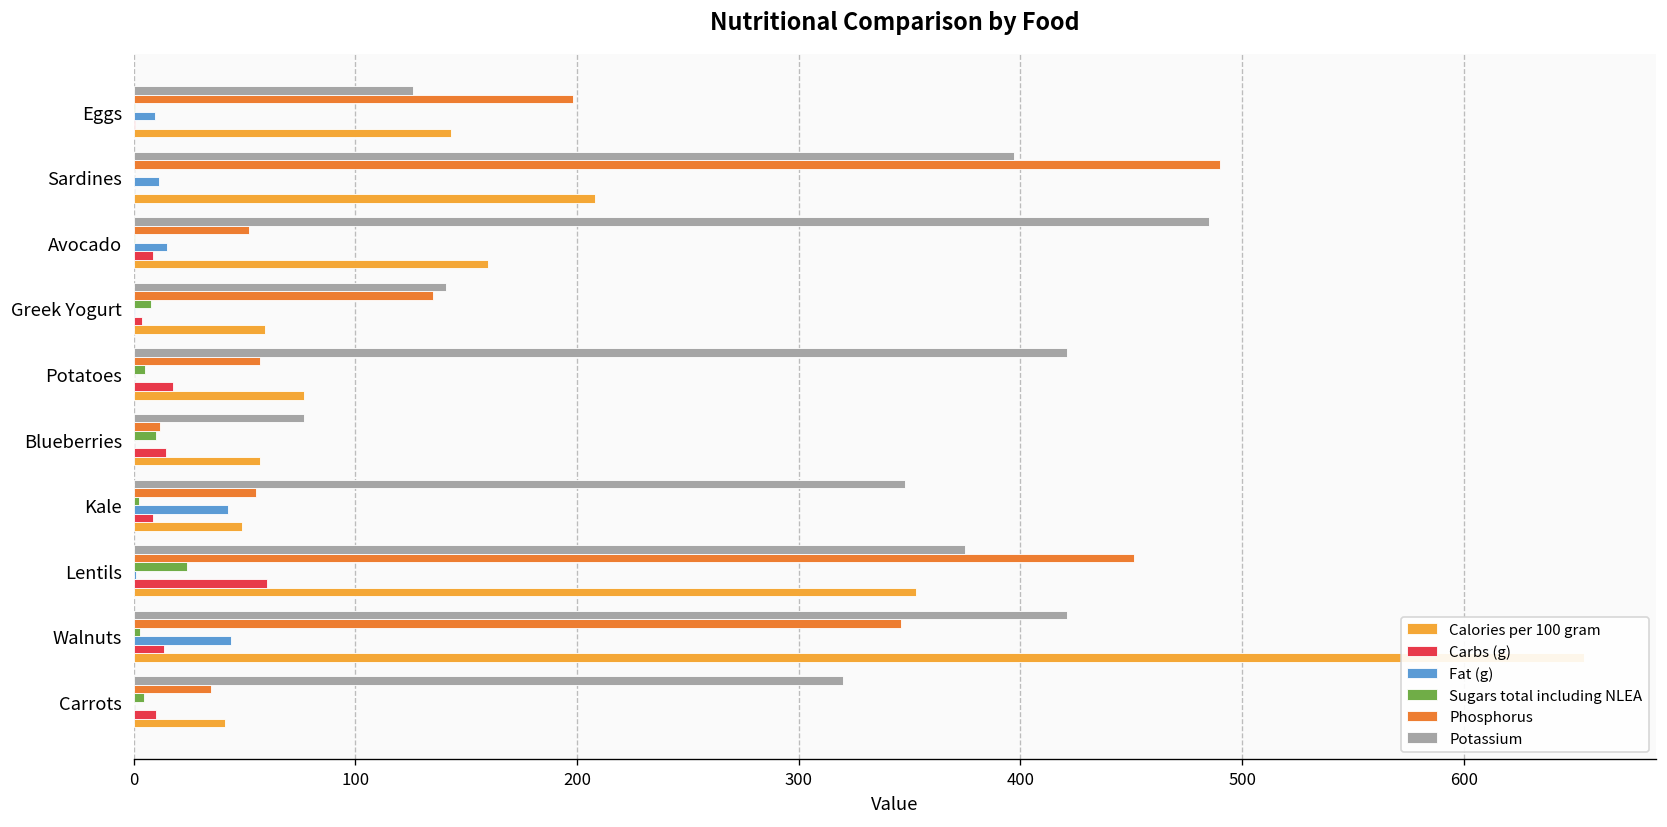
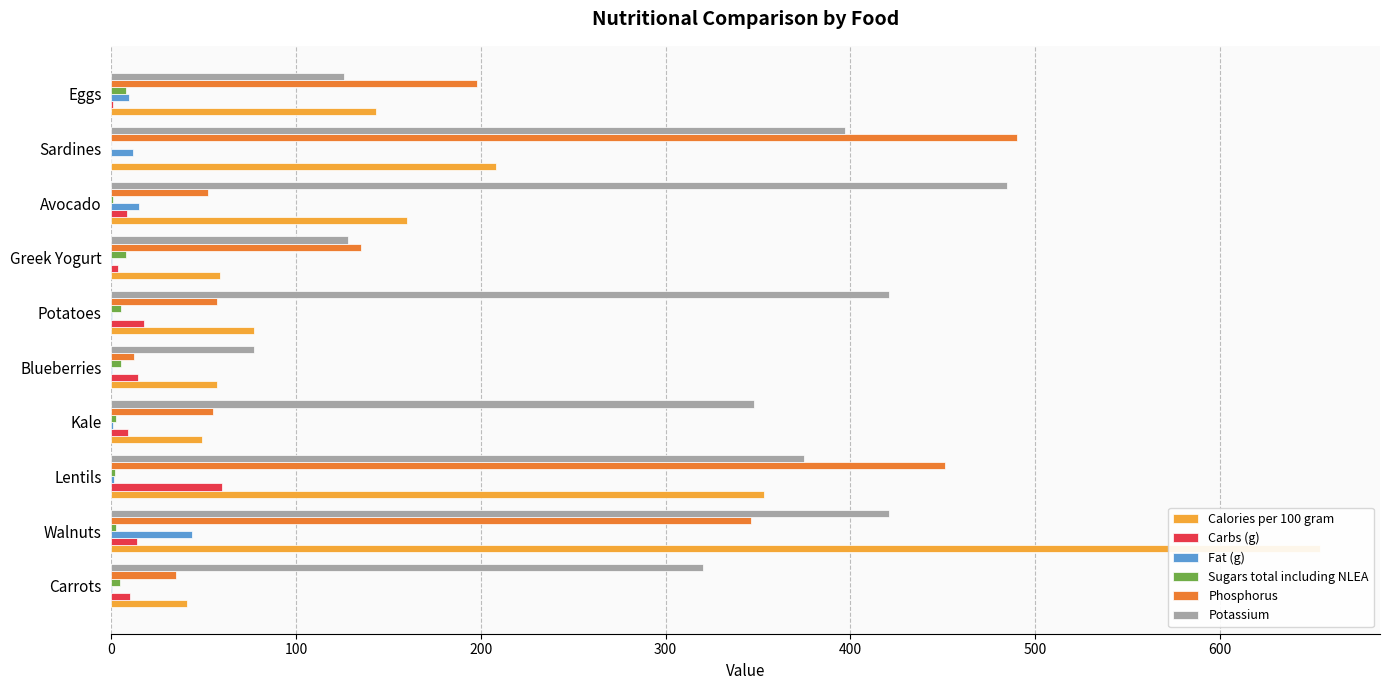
Sugars total including NLEA, Eggs: 0 -> 8
Potassium, Greek Yogurt: 141 -> 128
Sugars total including NLEA, Blueberries: 10 -> 5
Fat (g), Kale: 42 -> 1
Sugars total including NLEA, Lentils: 24 -> 2
